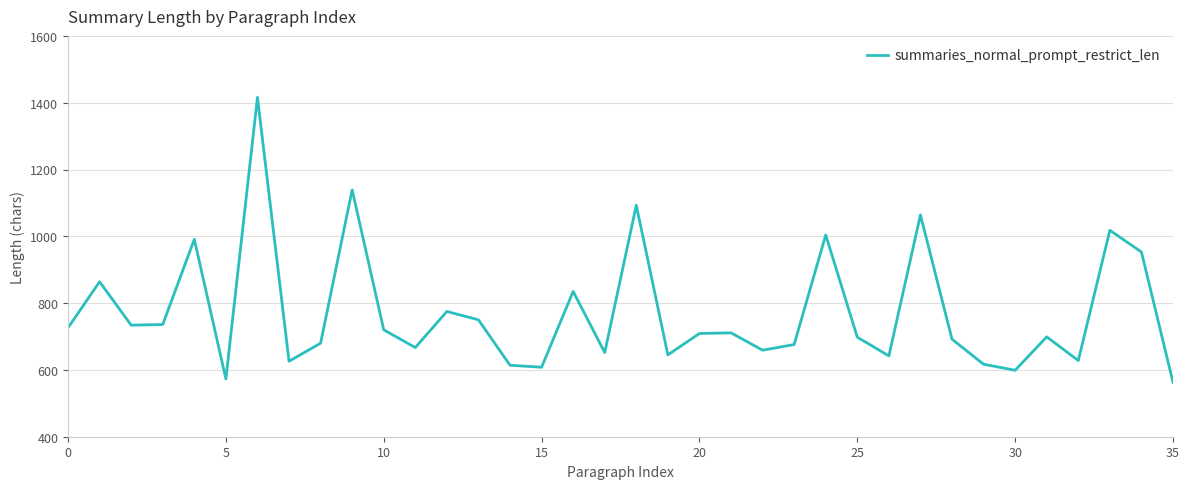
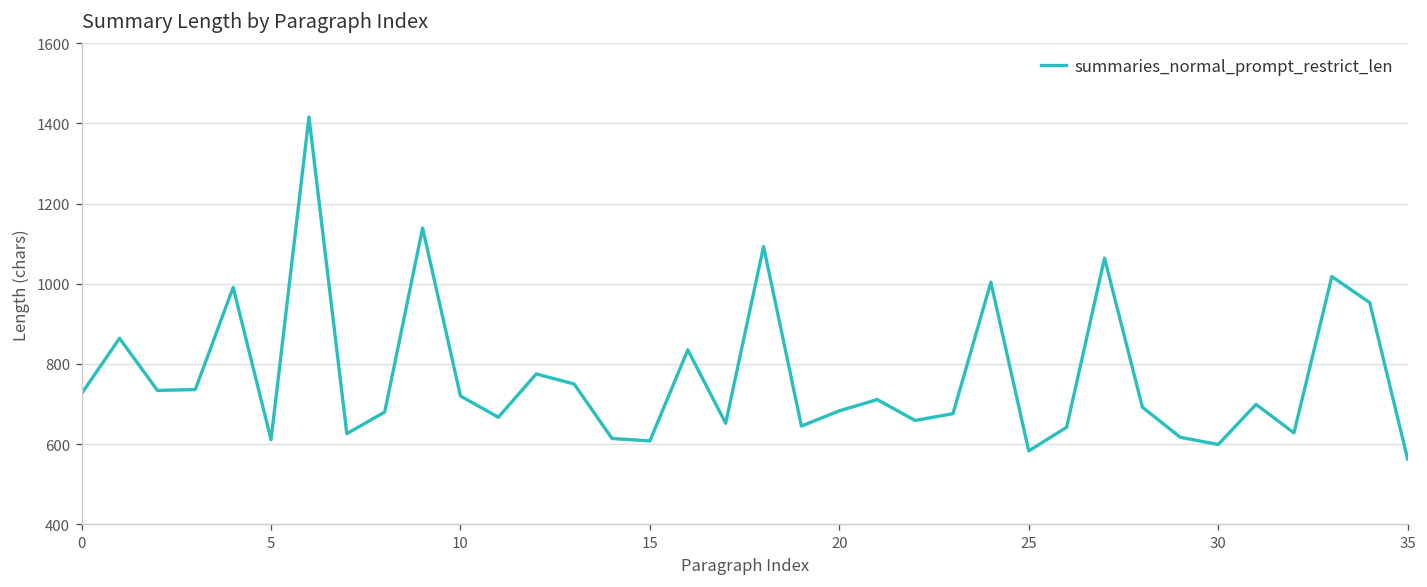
5: 570 -> 610
20: 710 -> 680
25: 700 -> 580
